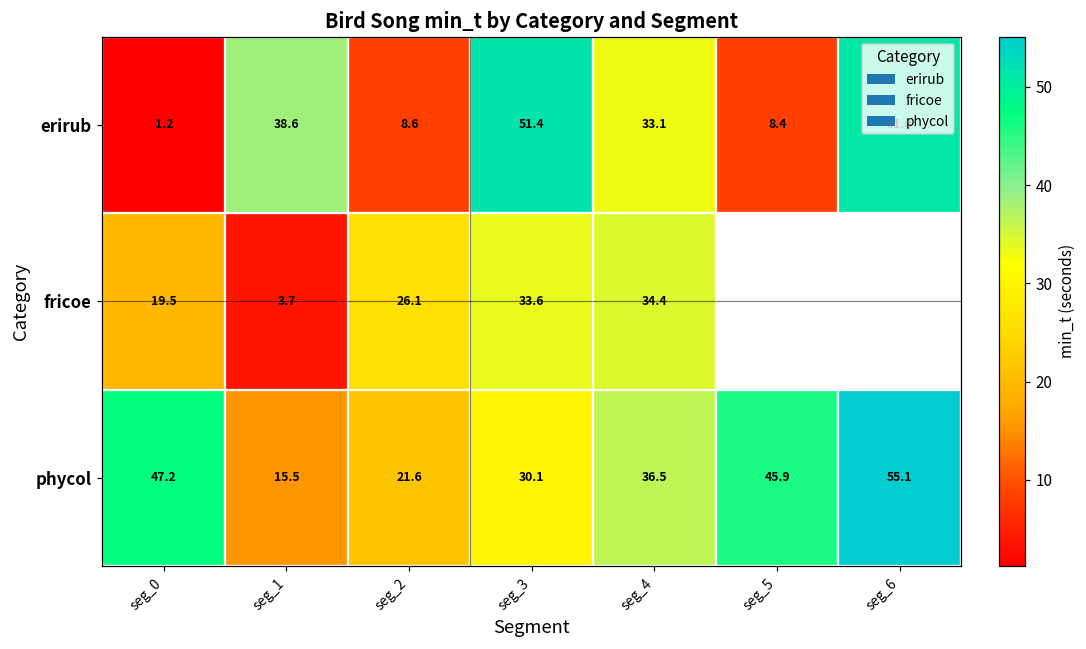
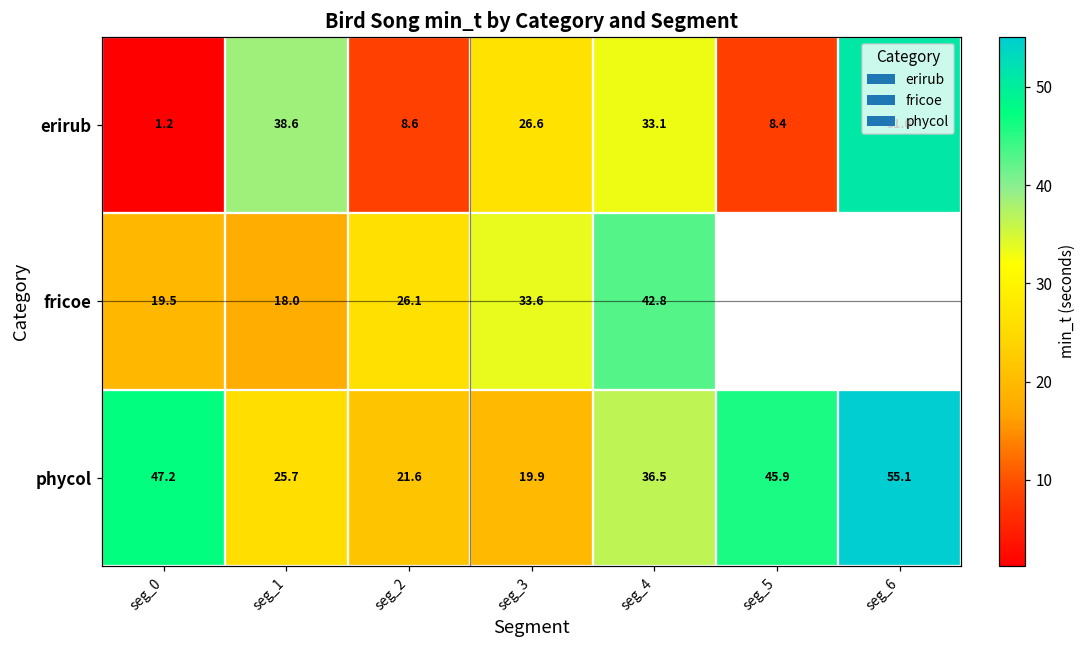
erirub, seg_3: 51.4 -> 26.6
fricoe, seg_1: 3.7 -> 18.0
fricoe, seg_4: 34.4 -> 42.8
phycol, seg_1: 15.5 -> 25.7
phycol, seg_3: 30.1 -> 19.9
